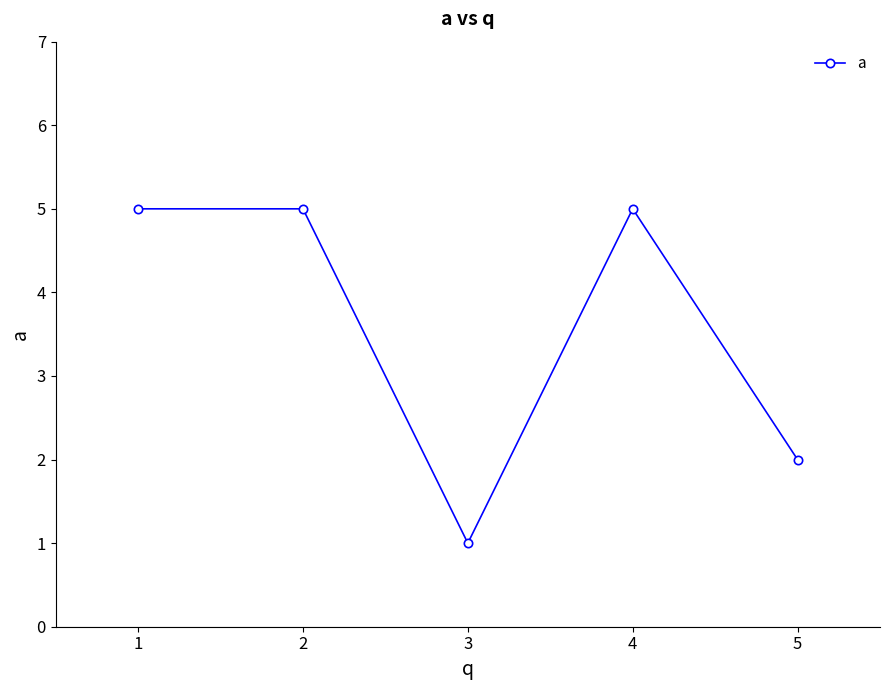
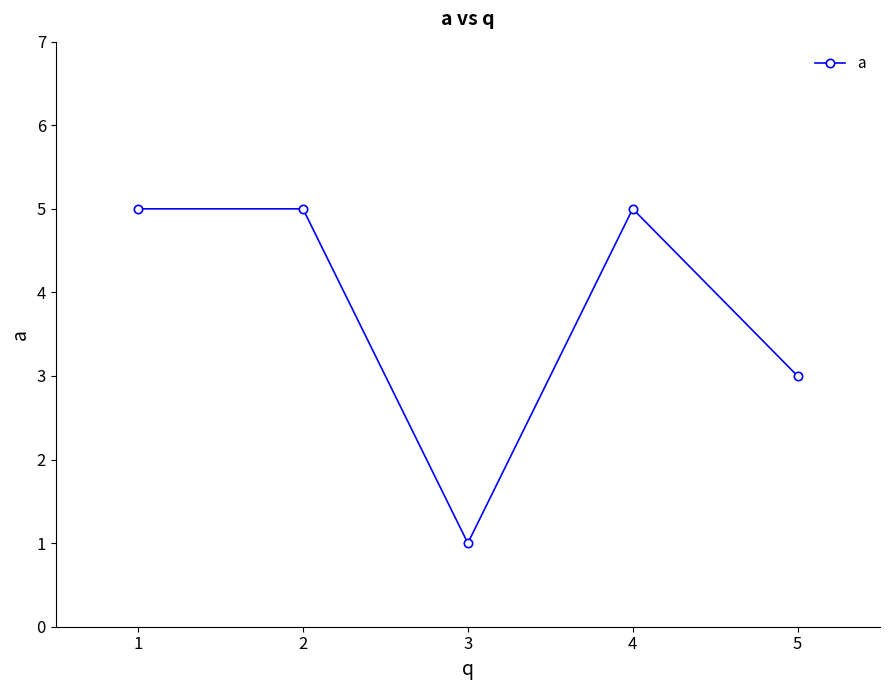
5: 2 -> 3
